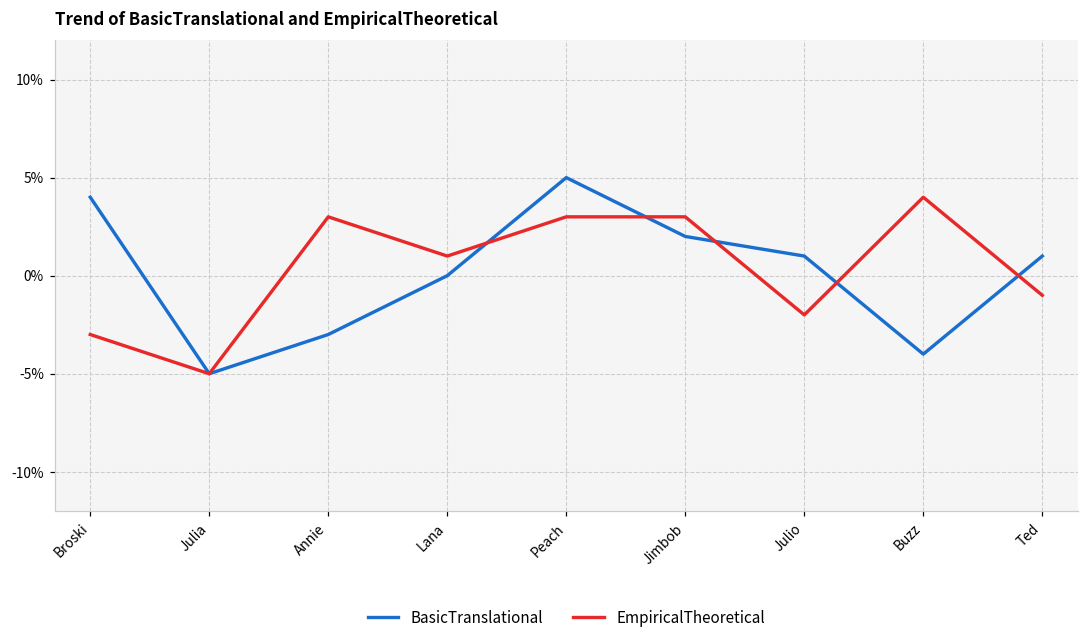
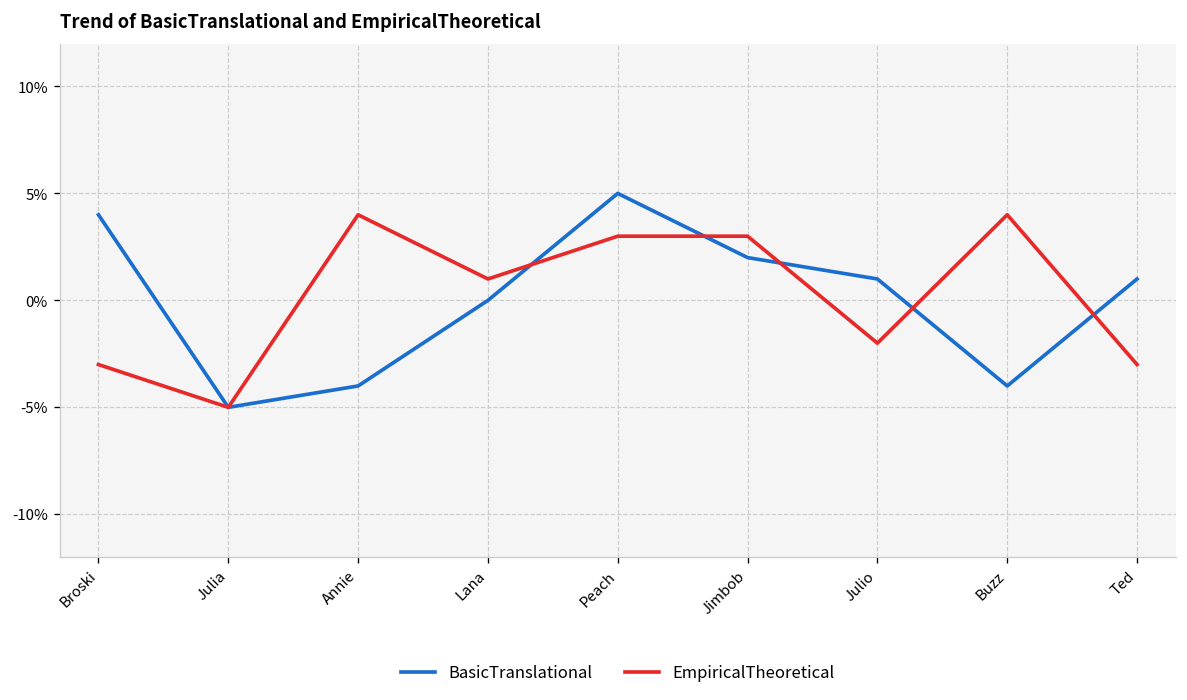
BasicTranslational, Annie: -3% -> -4%
EmpiricalTheoretical, Annie: 3% -> 4%
EmpiricalTheoretical, Ted: -1% -> -3%
